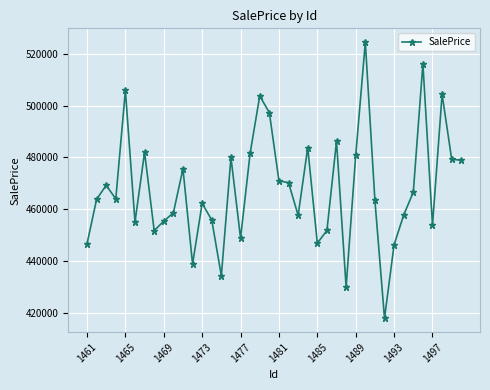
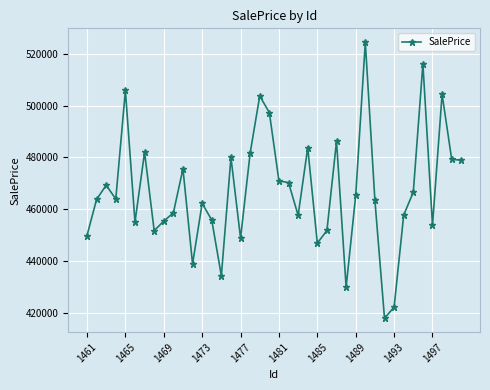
1461: 447000 -> 450000
1489: 481000 -> 465000
1493: 446000 -> 422000
